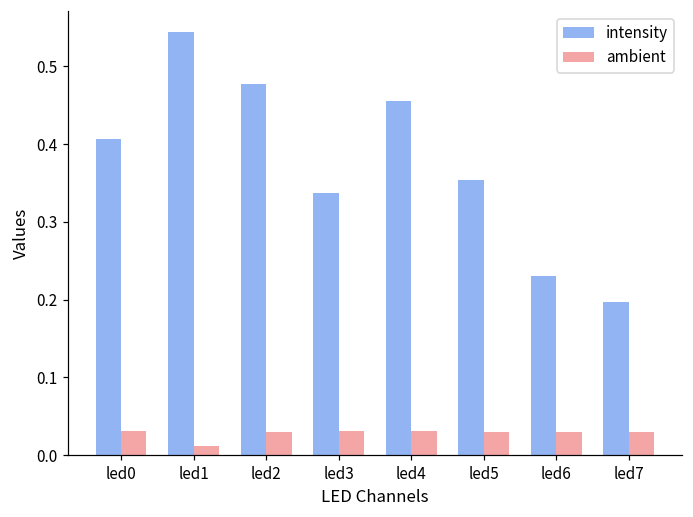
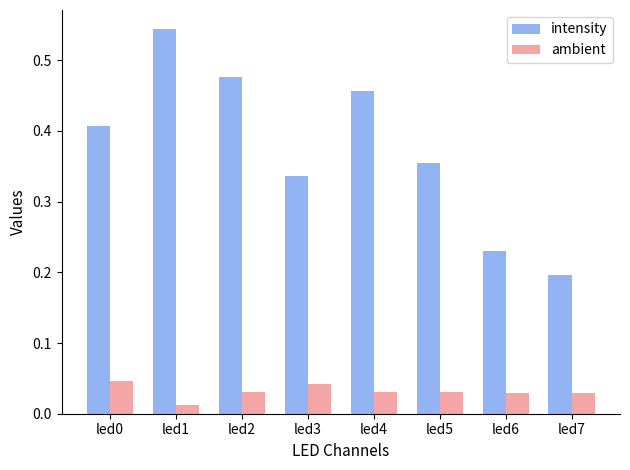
ambient, led0: 0.03 -> 0.05
ambient, led3: 0.03 -> 0.04
